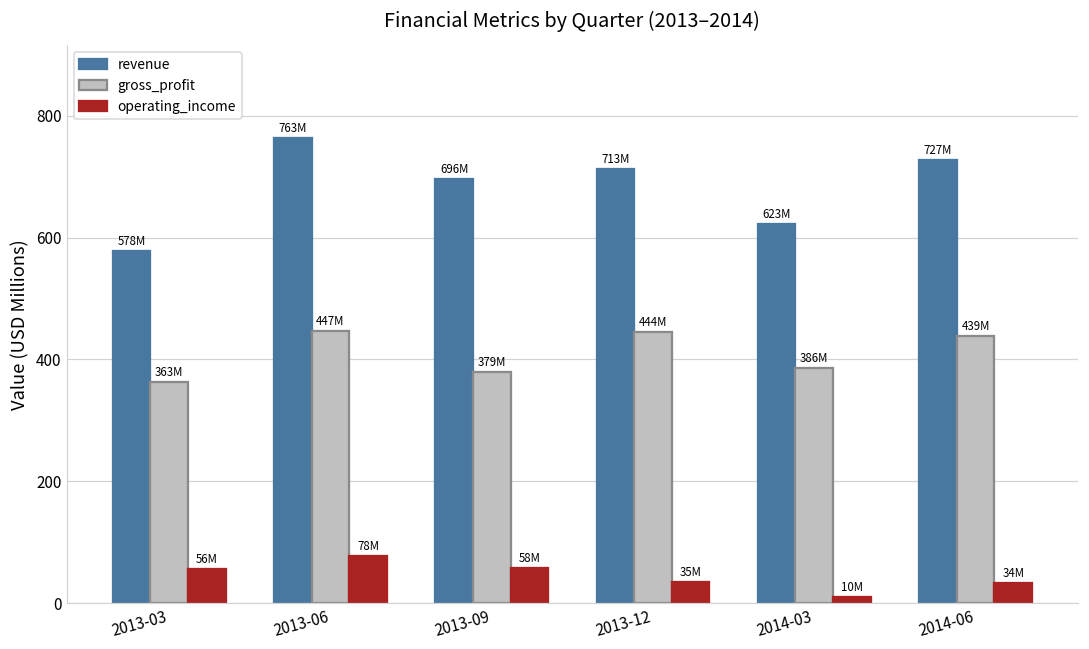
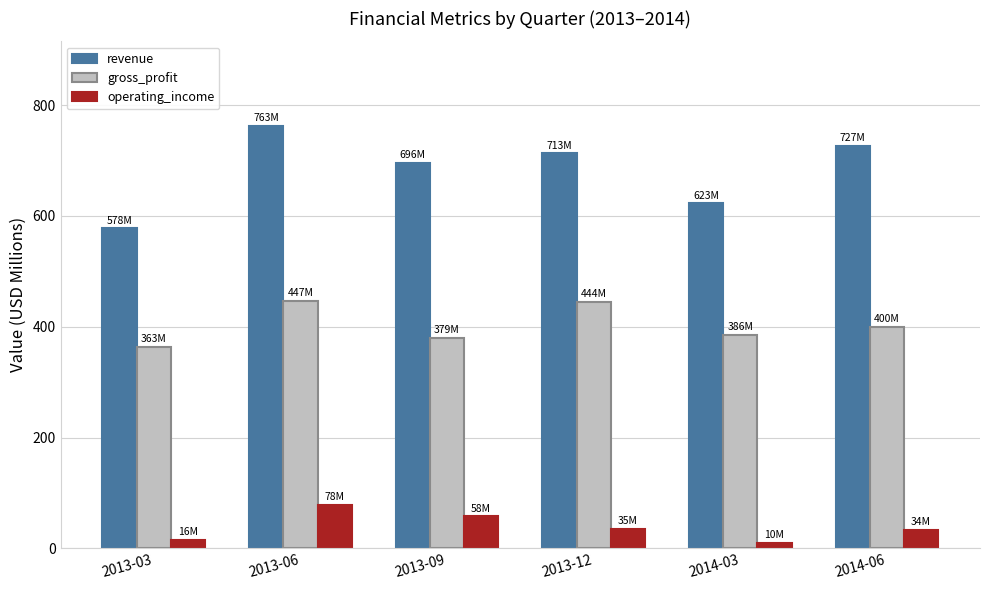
operating_income, 2013-03: 56M -> 16M
gross_profit, 2014-06: 439M -> 400M
